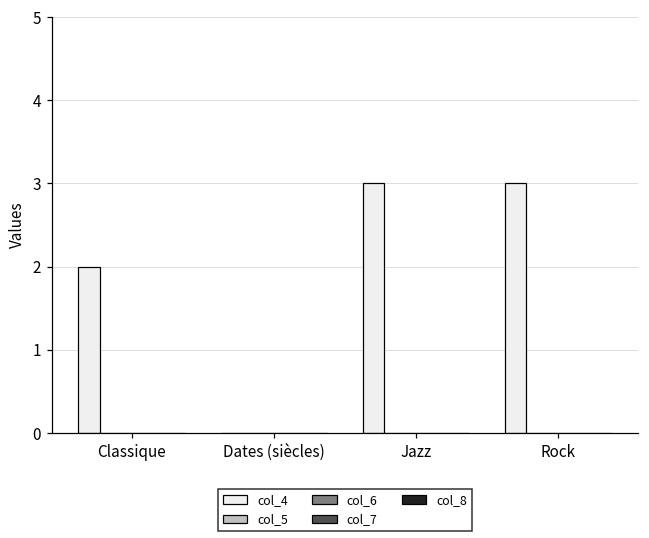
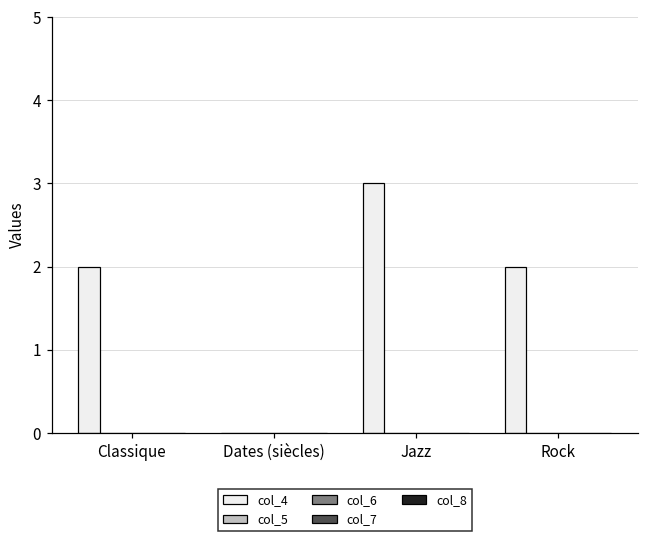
col_4, Rock: 3 -> 2
